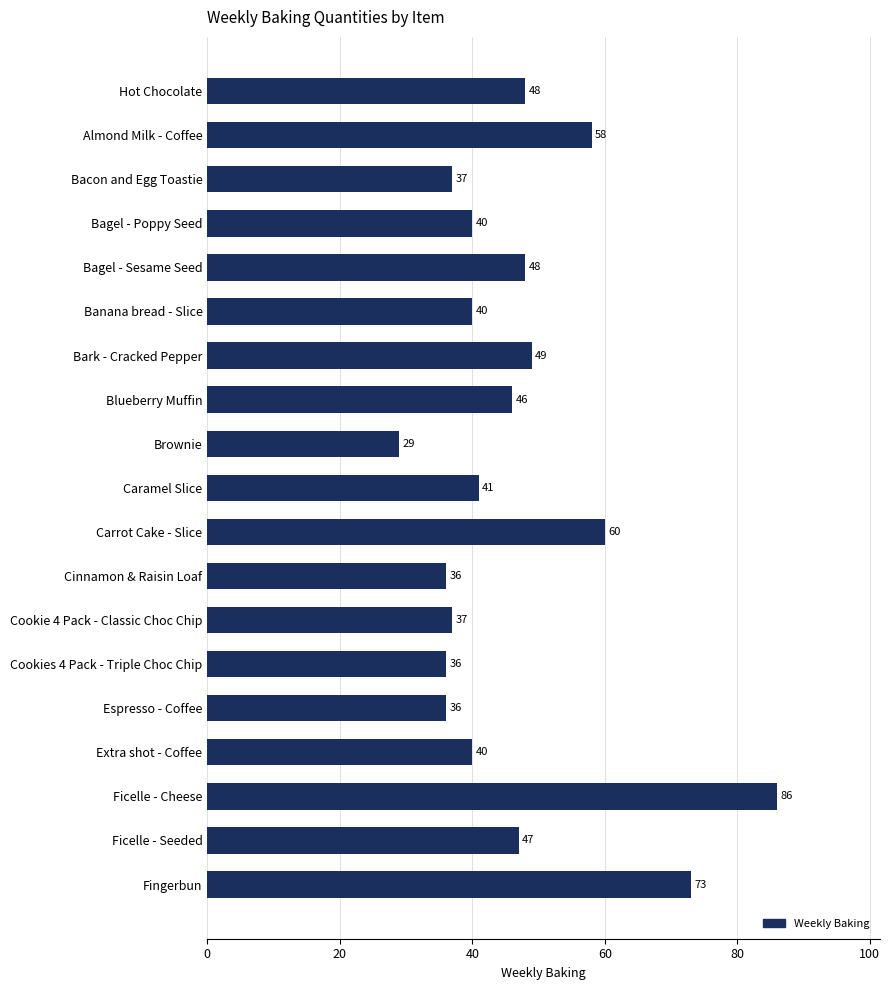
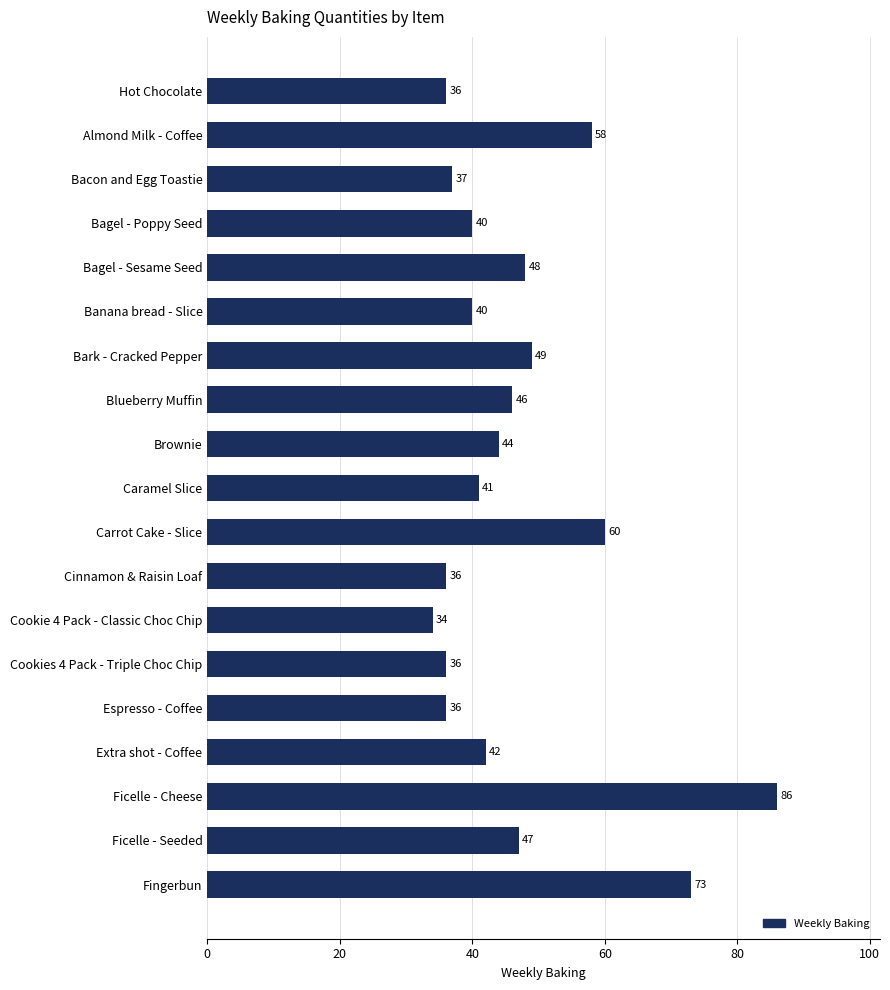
Hot Chocolate: 48 -> 36
Brownie: 29 -> 44
Cookie 4 Pack - Classic Choc Chip: 37 -> 34
Extra shot - Coffee: 40 -> 42
